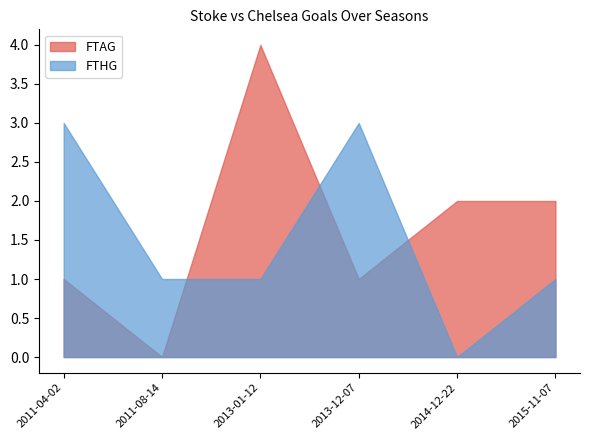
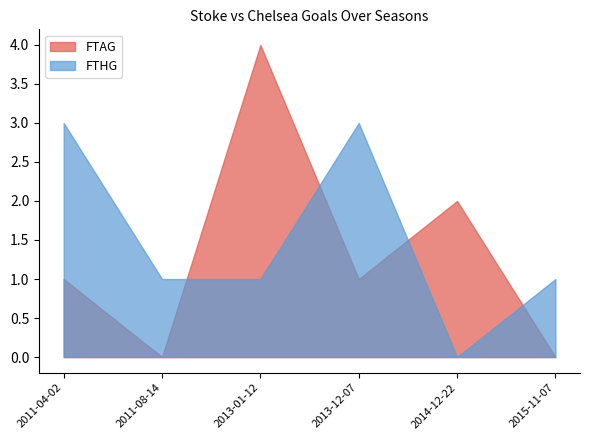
FTAG, 2015-11-07: 2 -> 0
